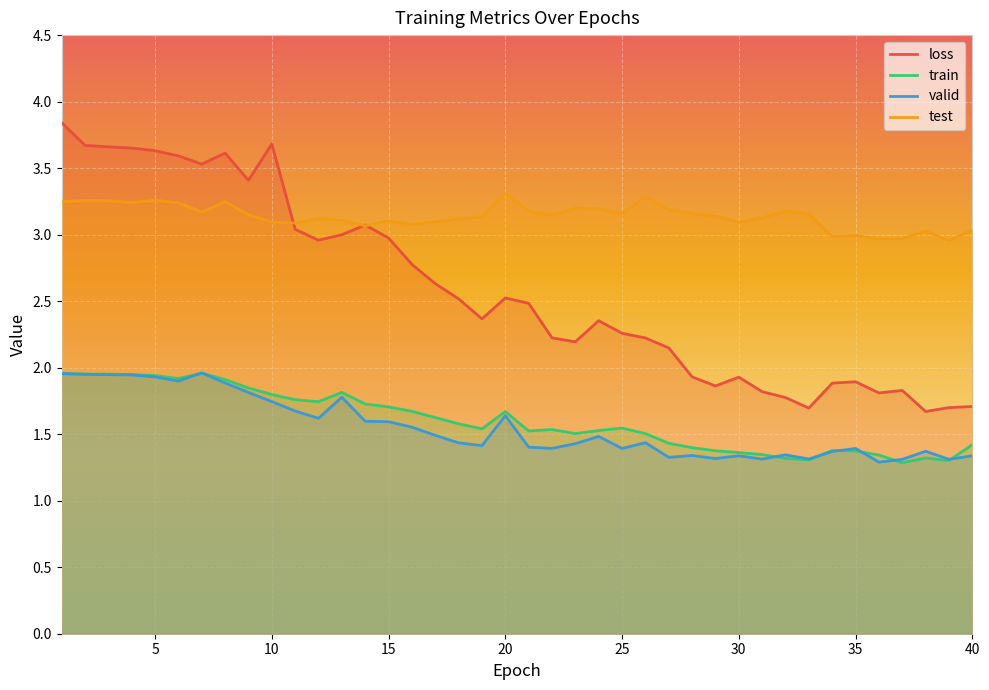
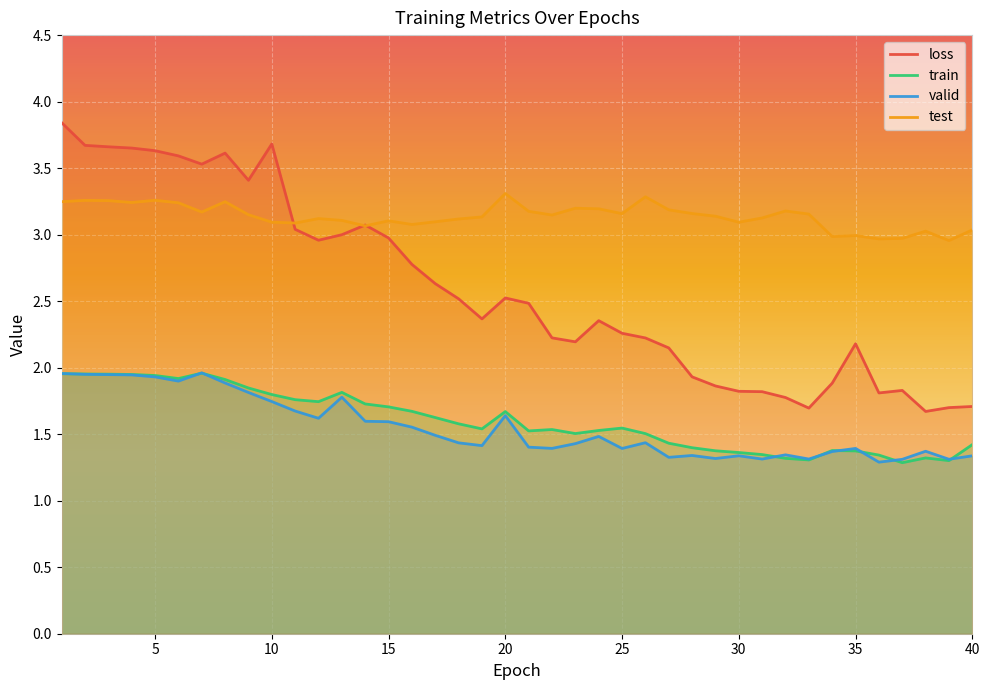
loss, 30: 1.93 -> 1.82
loss, 35: 1.89 -> 2.18
